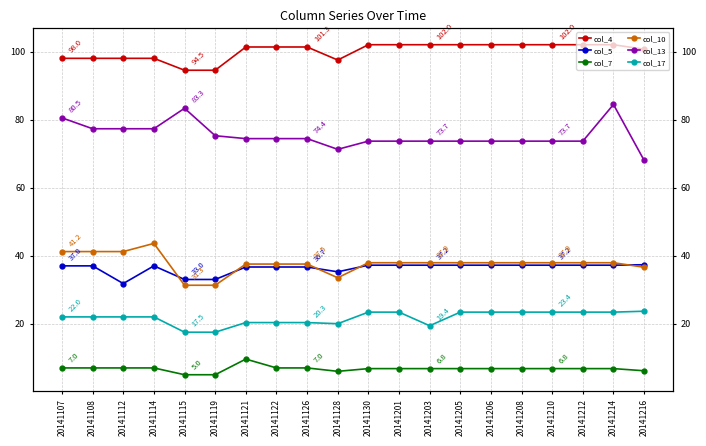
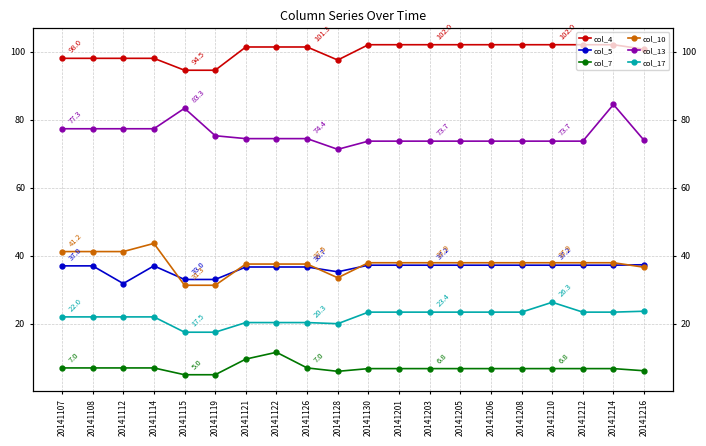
col_13, 20141107: 80.5 -> 77.3
col_7, 20141122: 7 -> 12
col_17, 20141203: 19.4 -> 23.4
col_17, 20141210: 23.4 -> 26.3
col_13, 20141216: 68 -> 74
